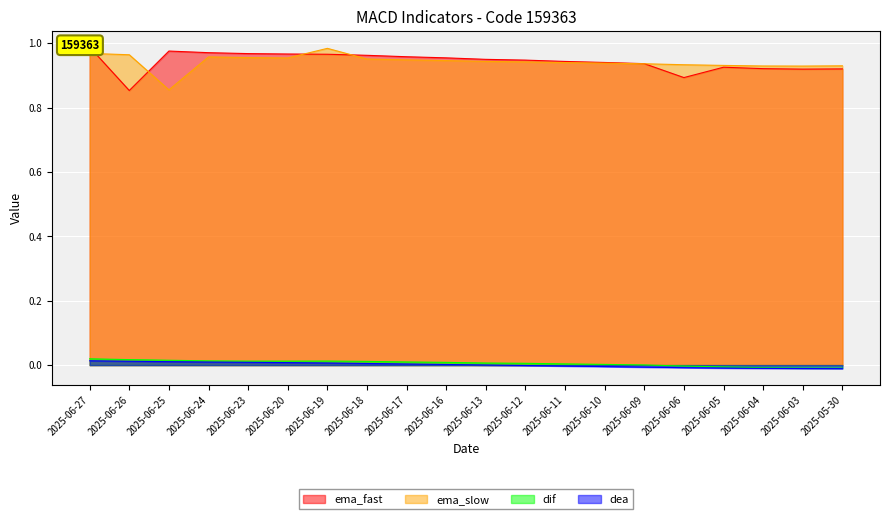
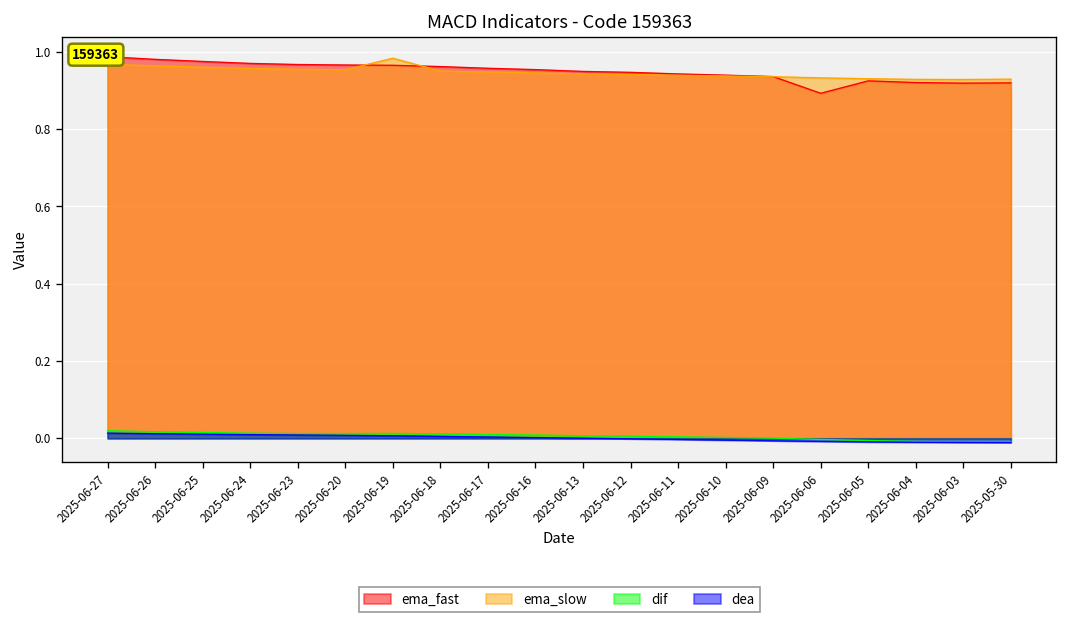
ema_fast, 2025-06-26: 0.85 -> 0.98
ema_slow, 2025-06-25: 0.85 -> 0.96
